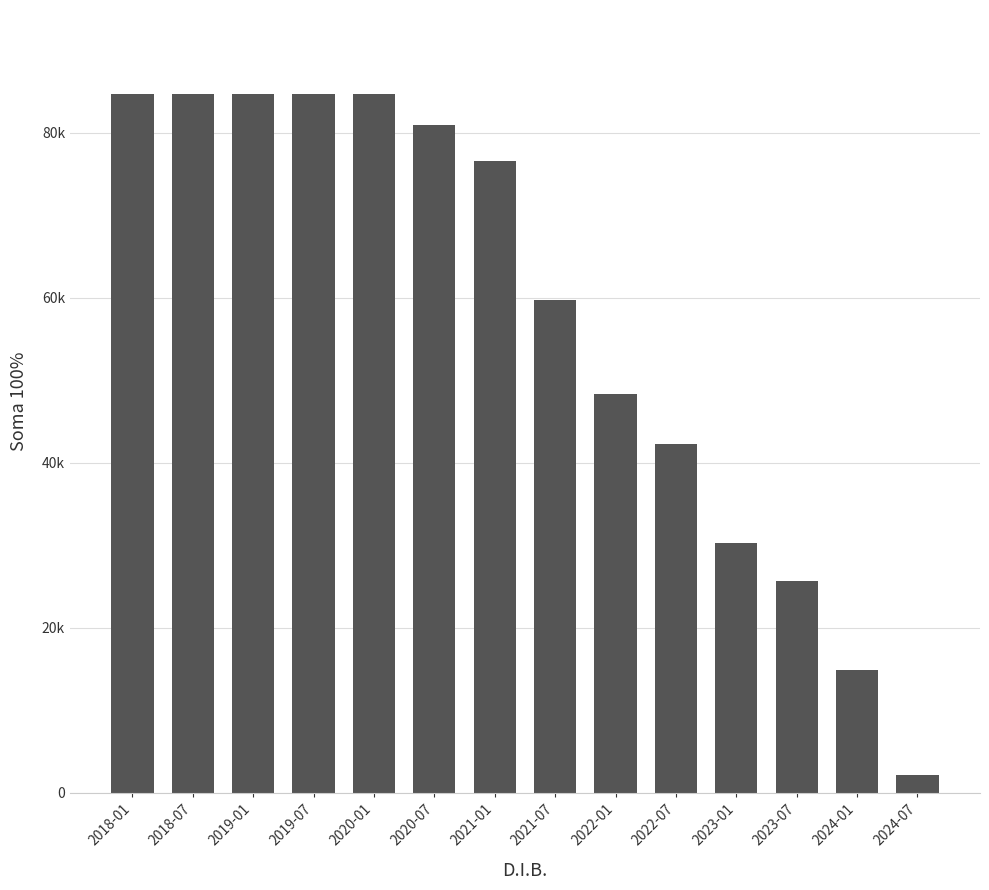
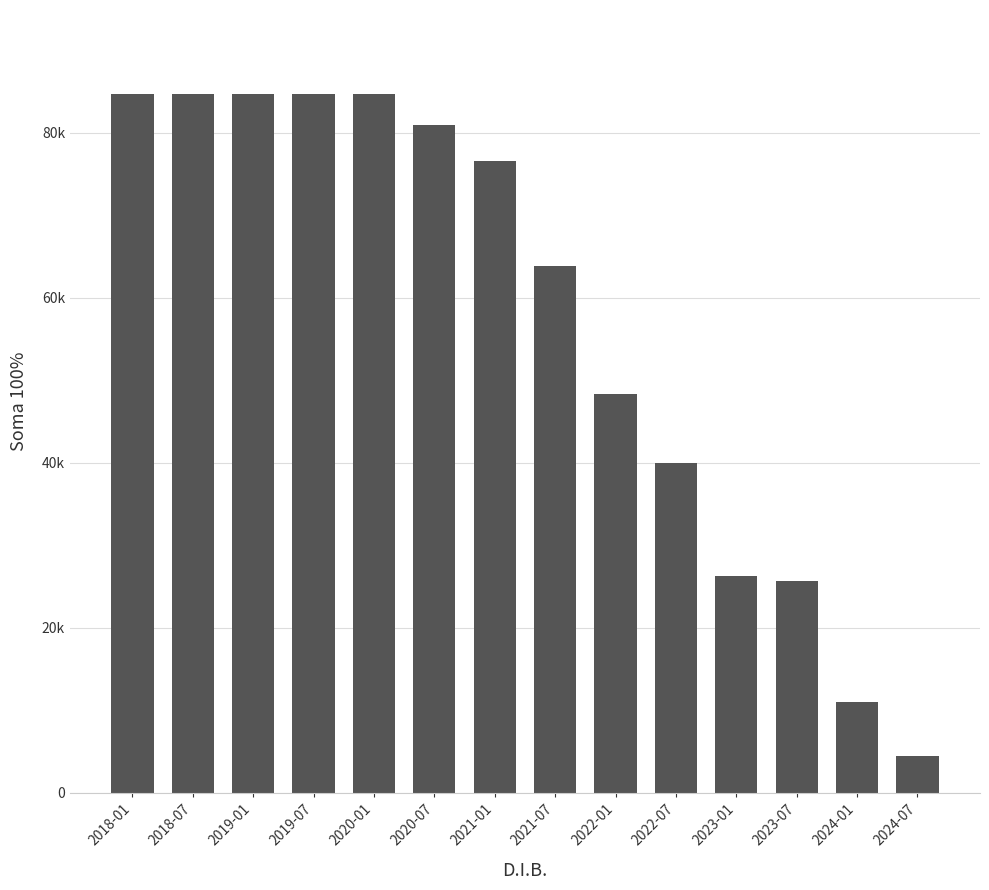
2021-07: 60000 -> 64000
2022-07: 42000 -> 40000
2023-01: 30000 -> 26000
2024-01: 15000 -> 11000
2024-07: 2000 -> 4000
